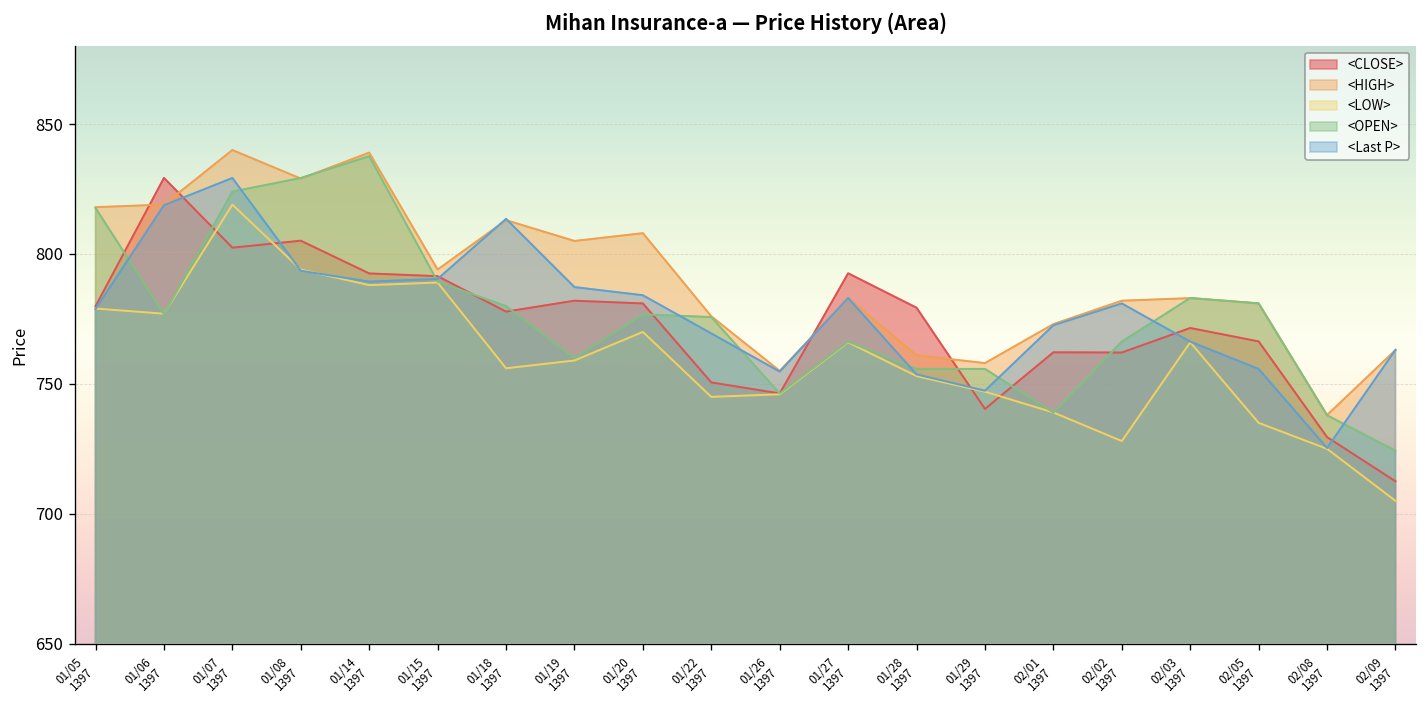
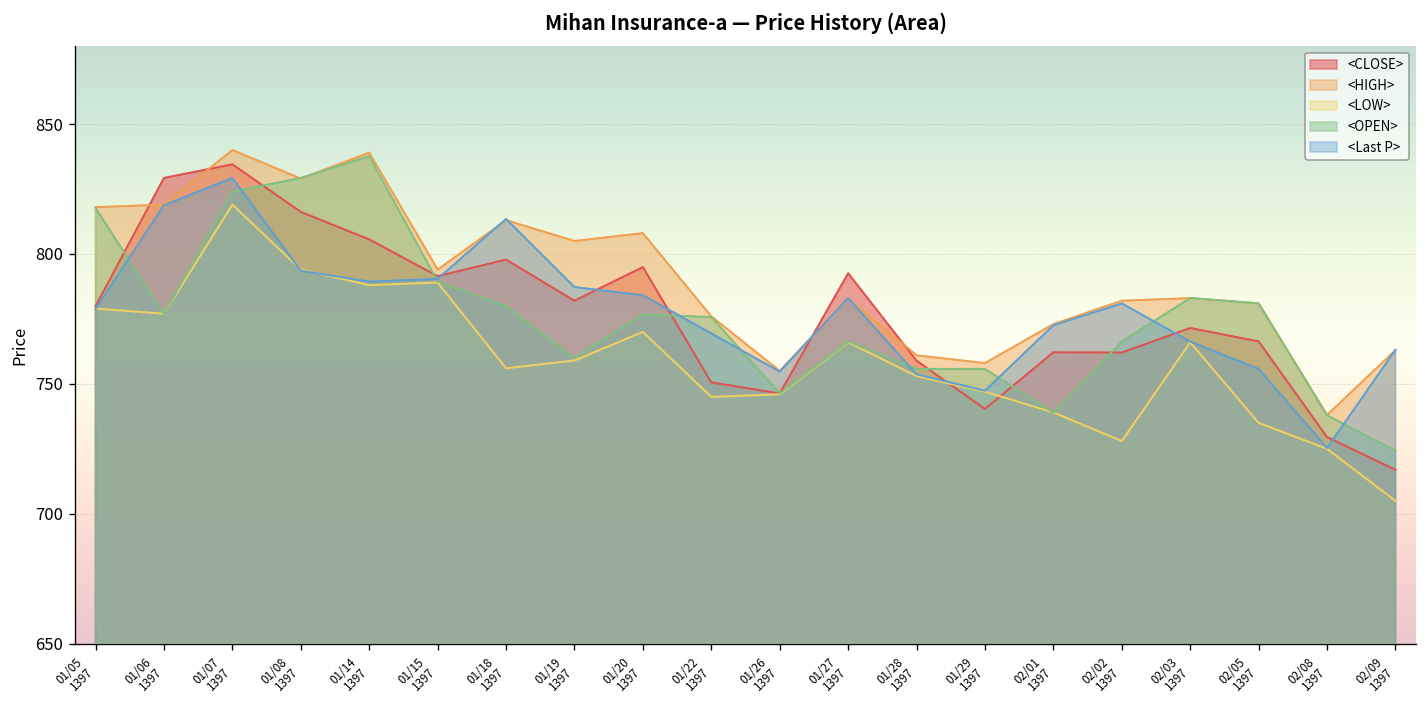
<CLOSE>, 01/07 1397: 802 -> 834
<CLOSE>, 01/08 1397: 805 -> 816
<CLOSE>, 01/14 1397: 793 -> 806
<CLOSE>, 01/18 1397: 778 -> 798
<CLOSE>, 01/20 1397: 781 -> 795
<CLOSE>, 01/28 1397: 779 -> 759
<CLOSE>, 02/09 1397: 713 -> 717
